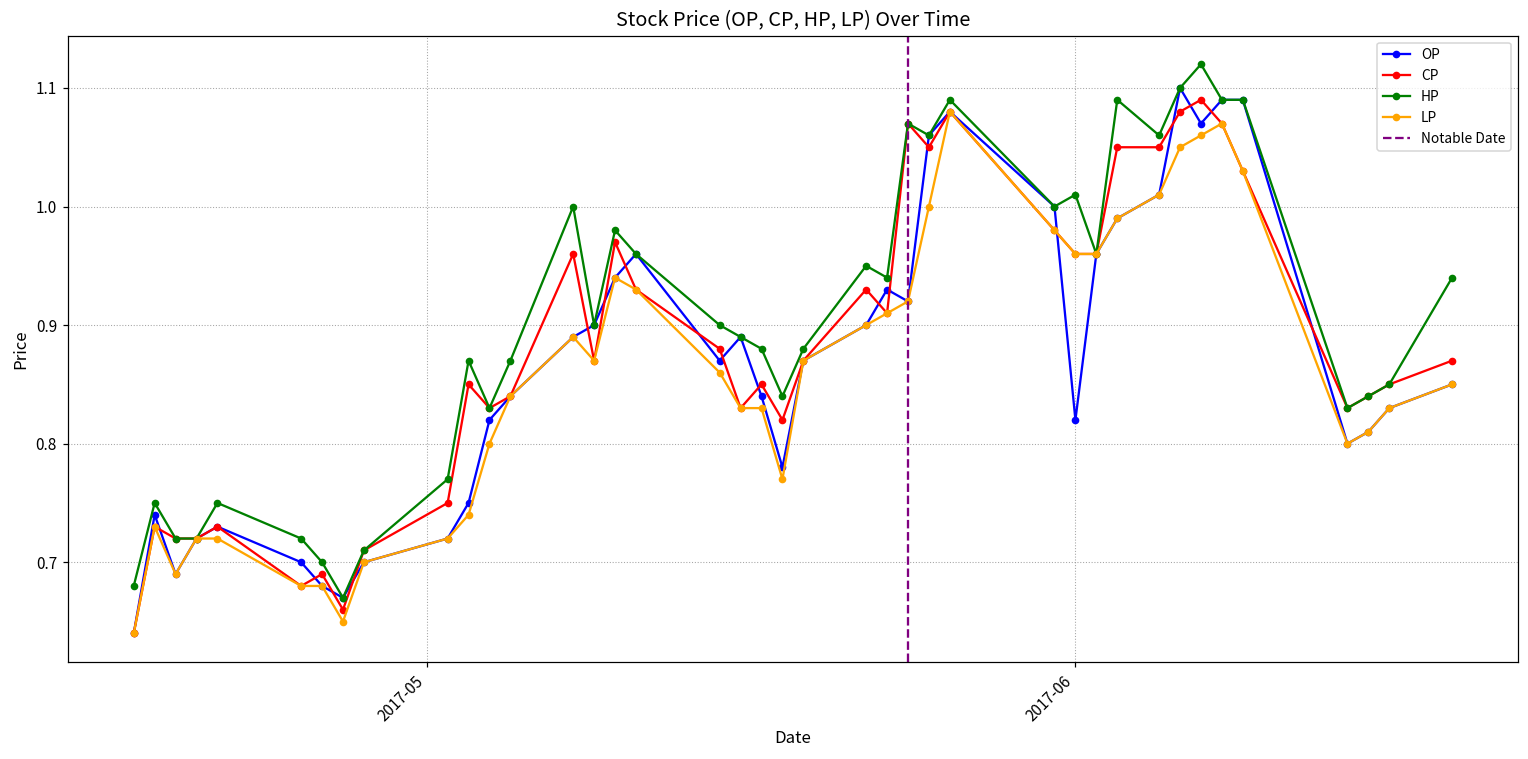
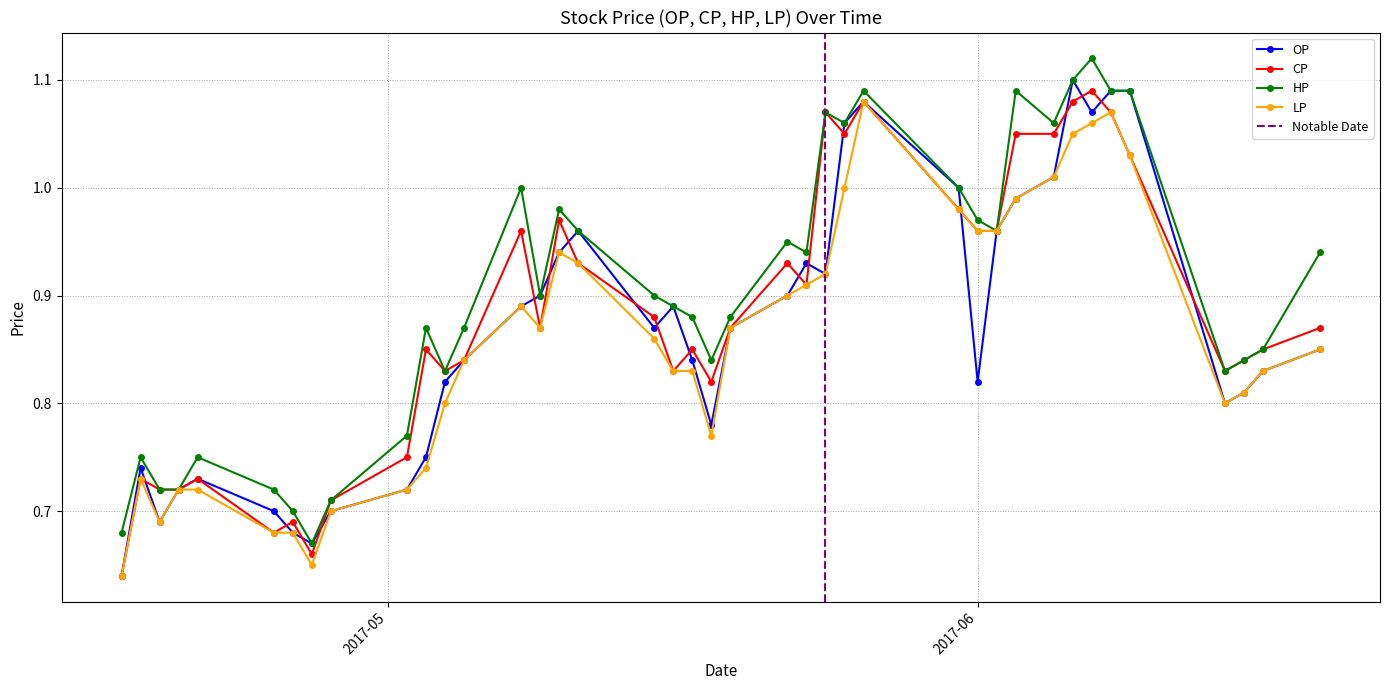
HP, 2017-06: 1.01 -> 0.97
